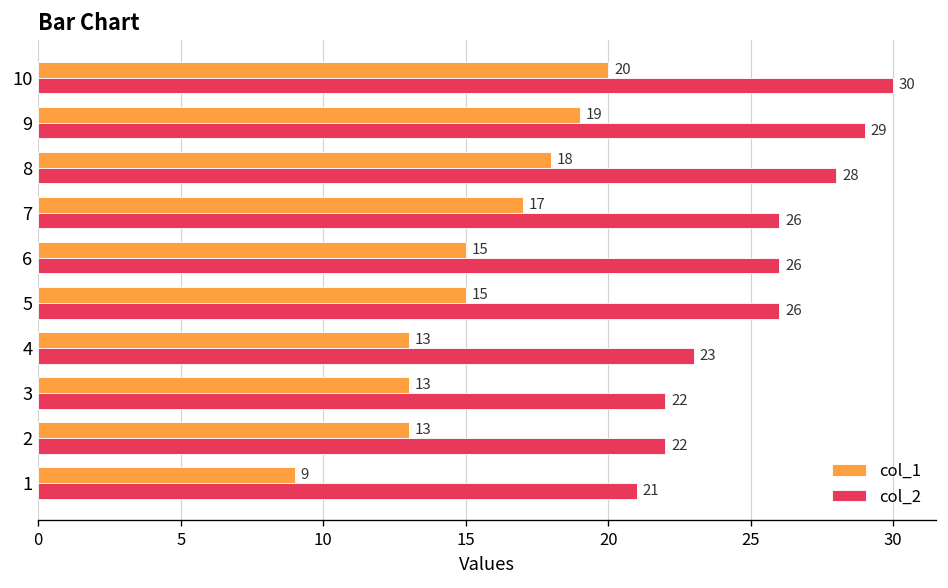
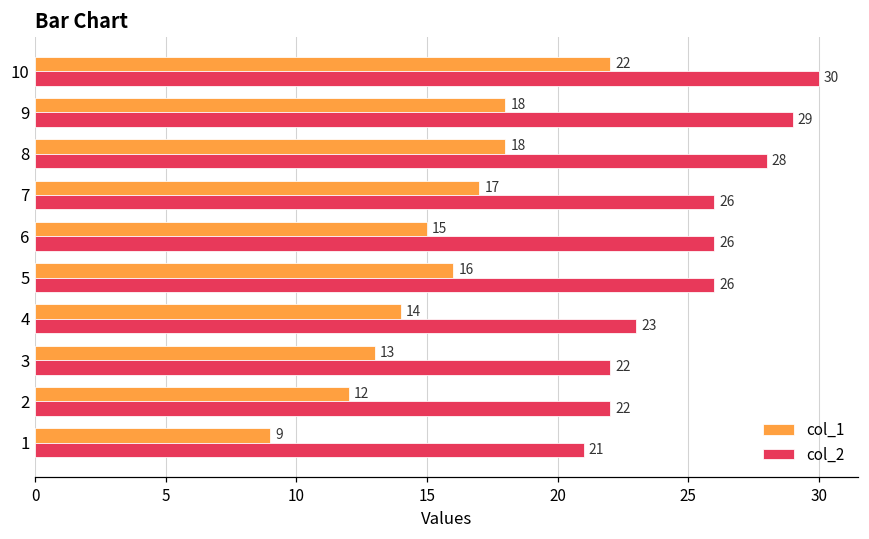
col_1, 10: 20 -> 22
col_1, 9: 19 -> 18
col_1, 5: 15 -> 16
col_1, 4: 13 -> 14
col_1, 2: 13 -> 12
